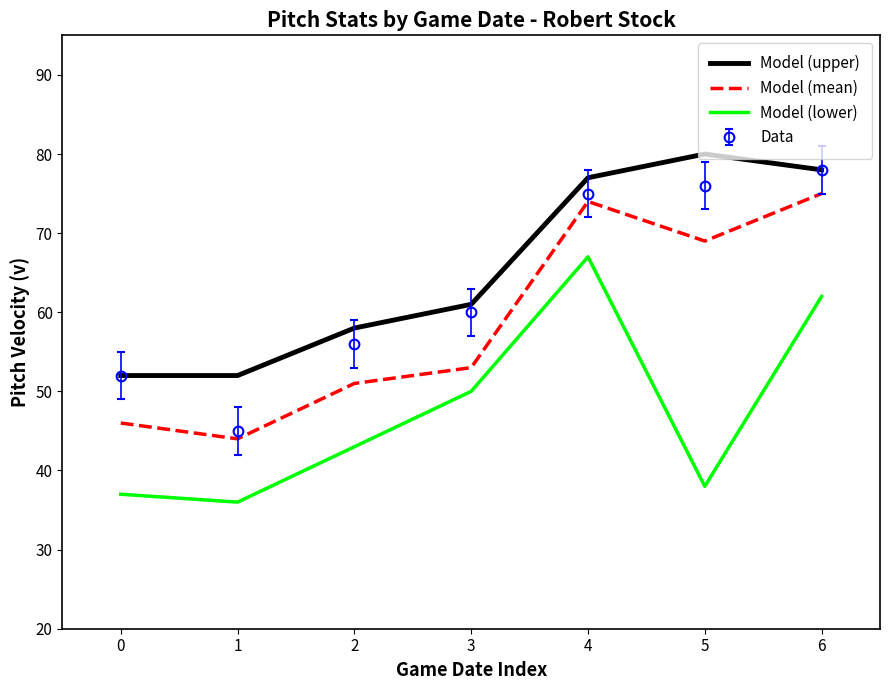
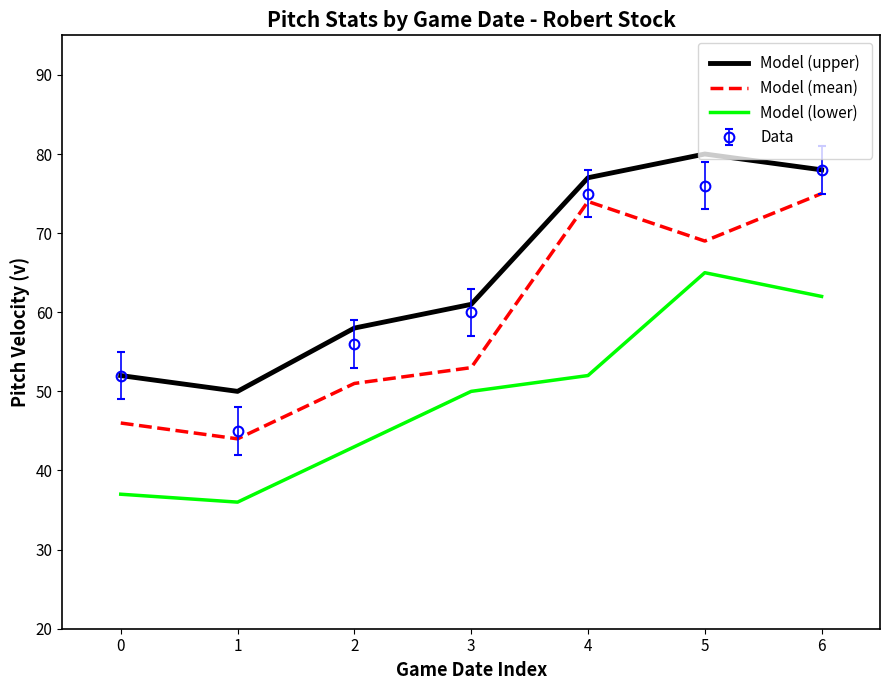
Model (upper), 1: 52 -> 50
Model (lower), 4: 67 -> 52
Model (lower), 5: 38 -> 65
